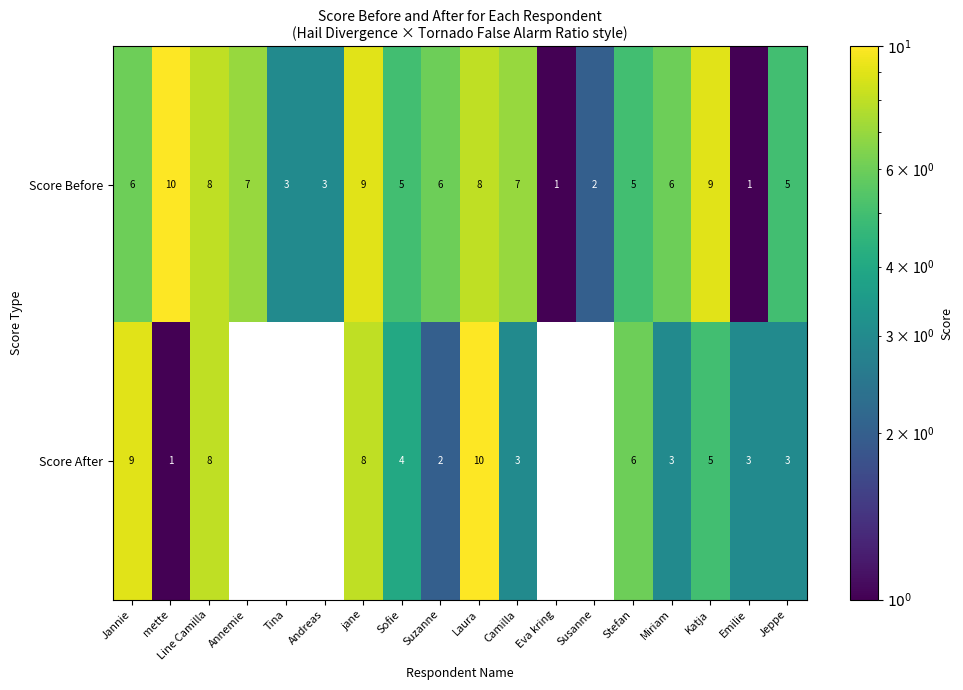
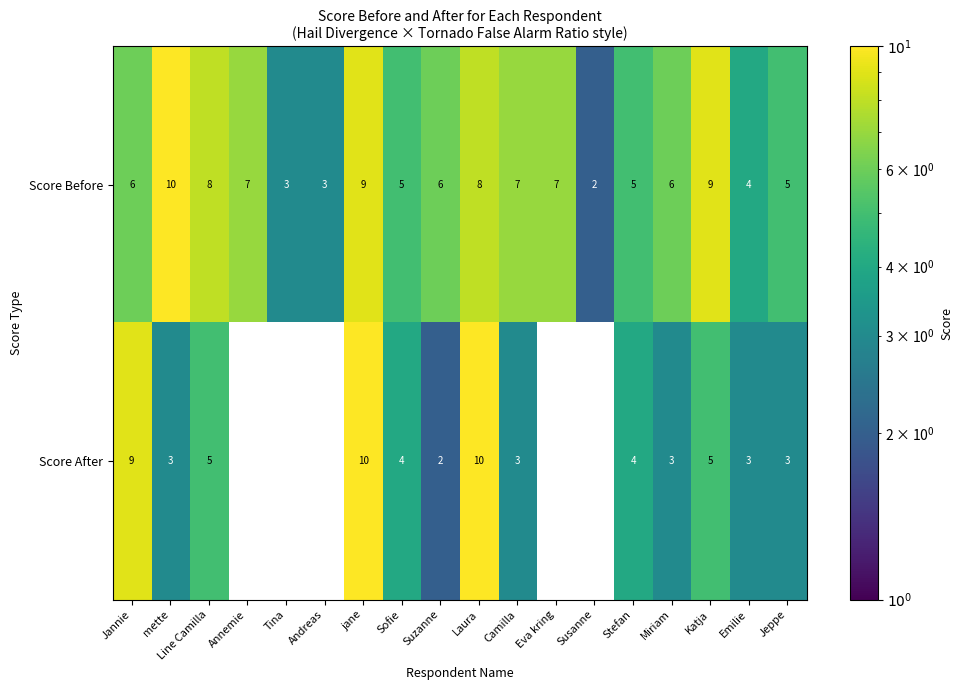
Score Before, Eva kring: 1 -> 7
Score Before, Emilie: 1 -> 4
Score After, mette: 1 -> 3
Score After, Line Camilla: 8 -> 5
Score After, jane: 8 -> 10
Score After, Stefan: 6 -> 4
